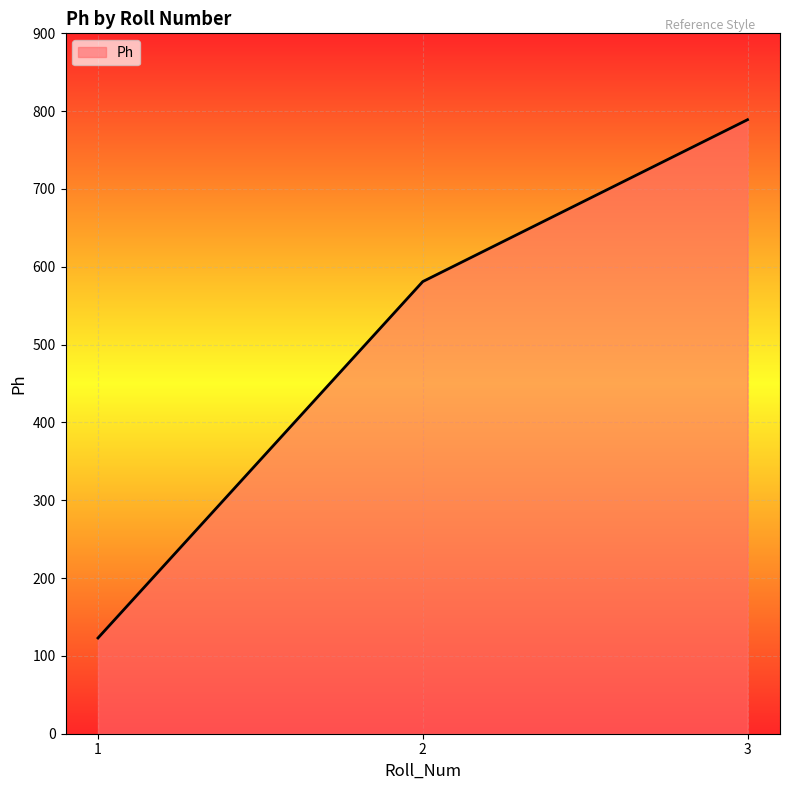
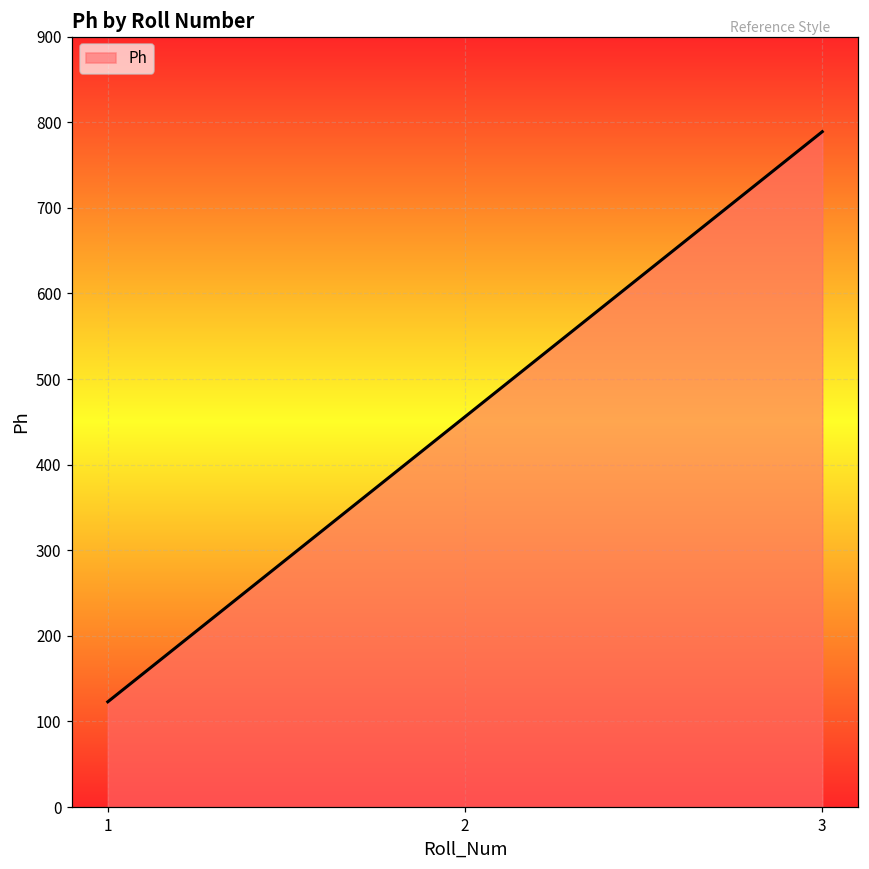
2: 580 -> 460
